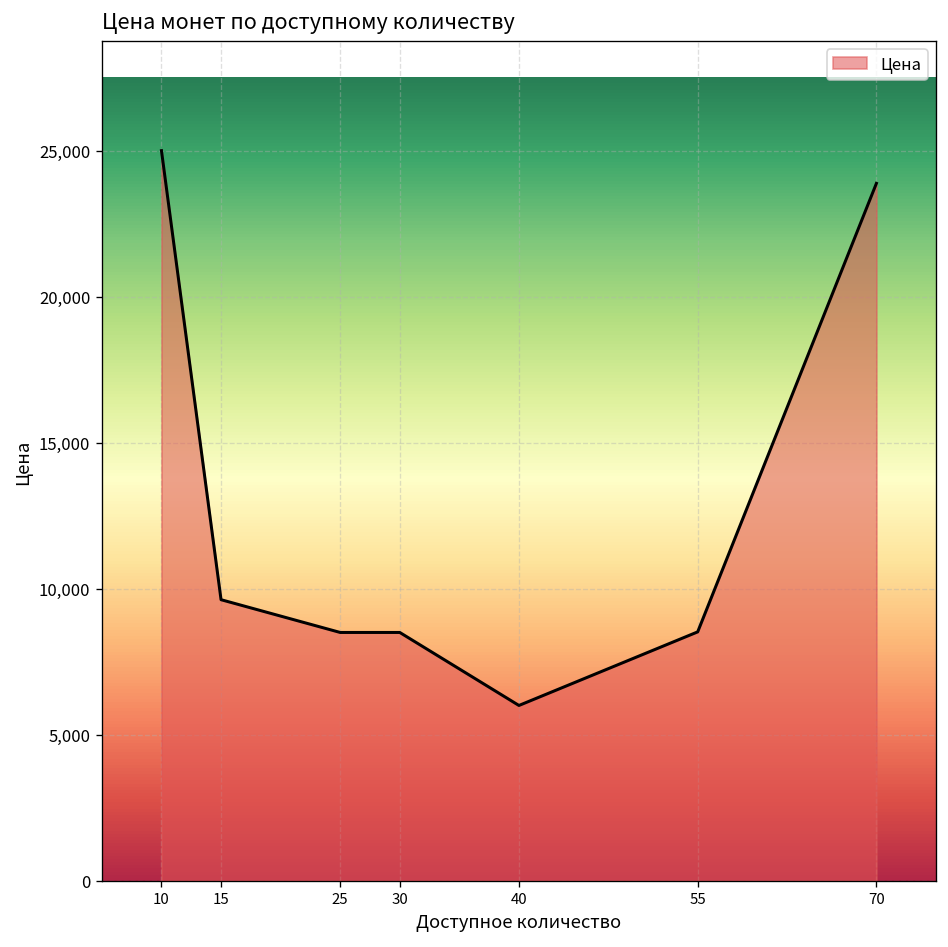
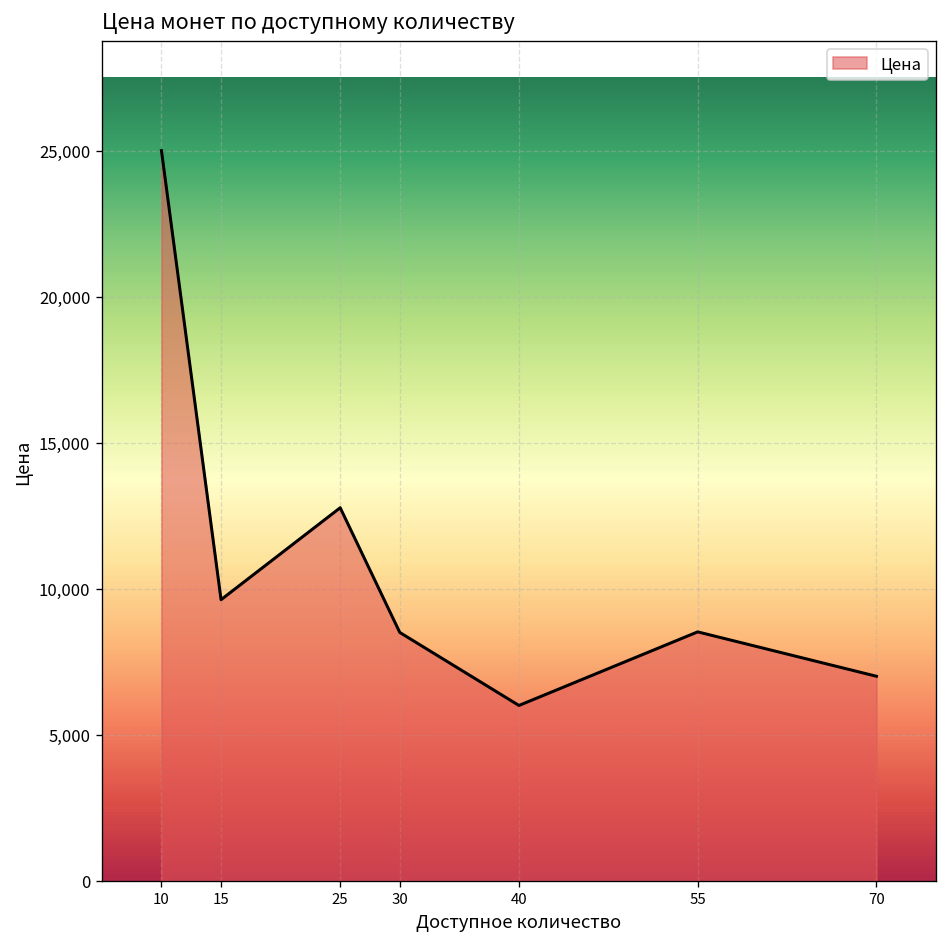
25: 8,500 -> 12,800
70: 23,900 -> 7,000
